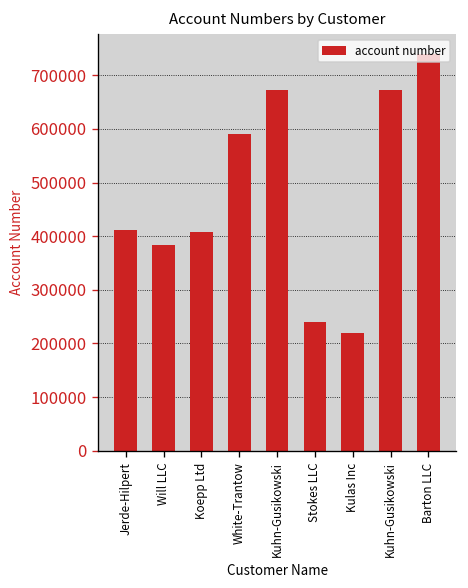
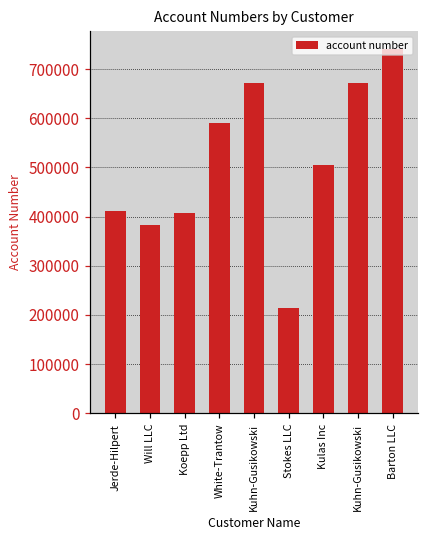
Stokes LLC: 240000 -> 210000
Kulas Inc: 220000 -> 510000
